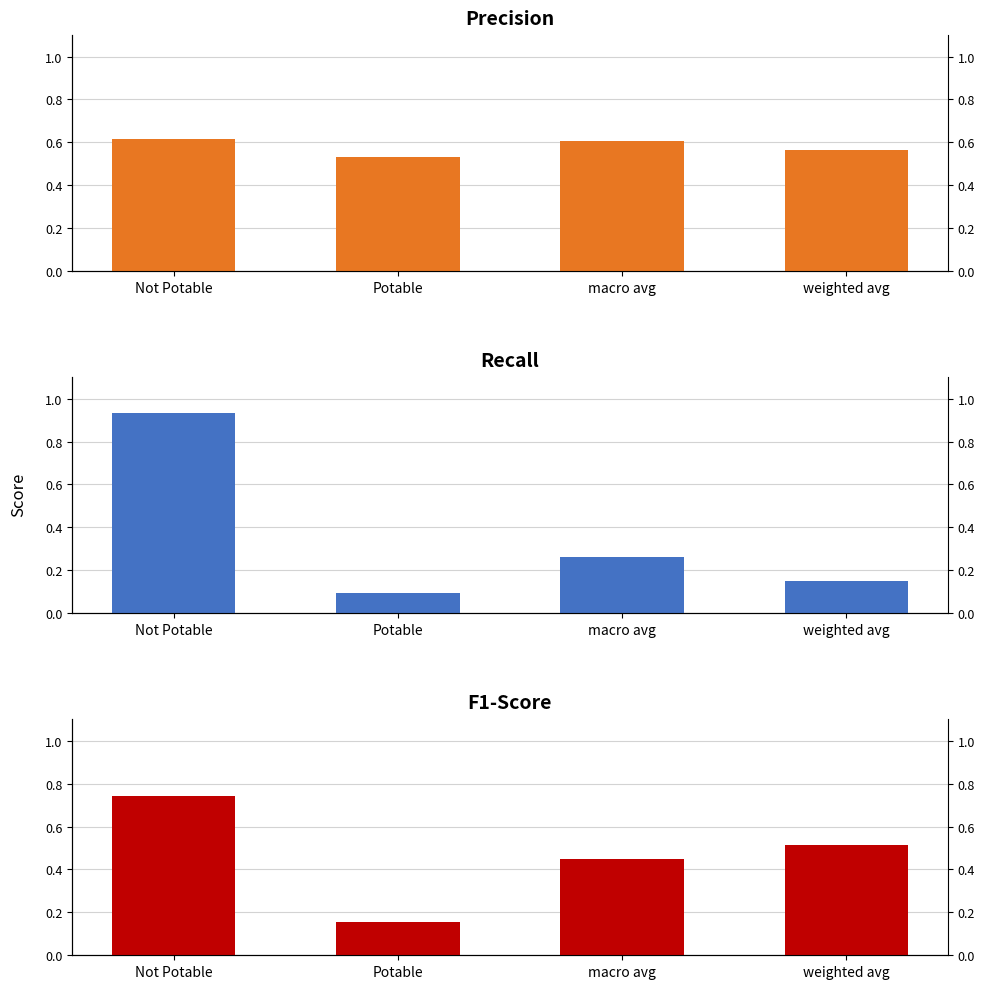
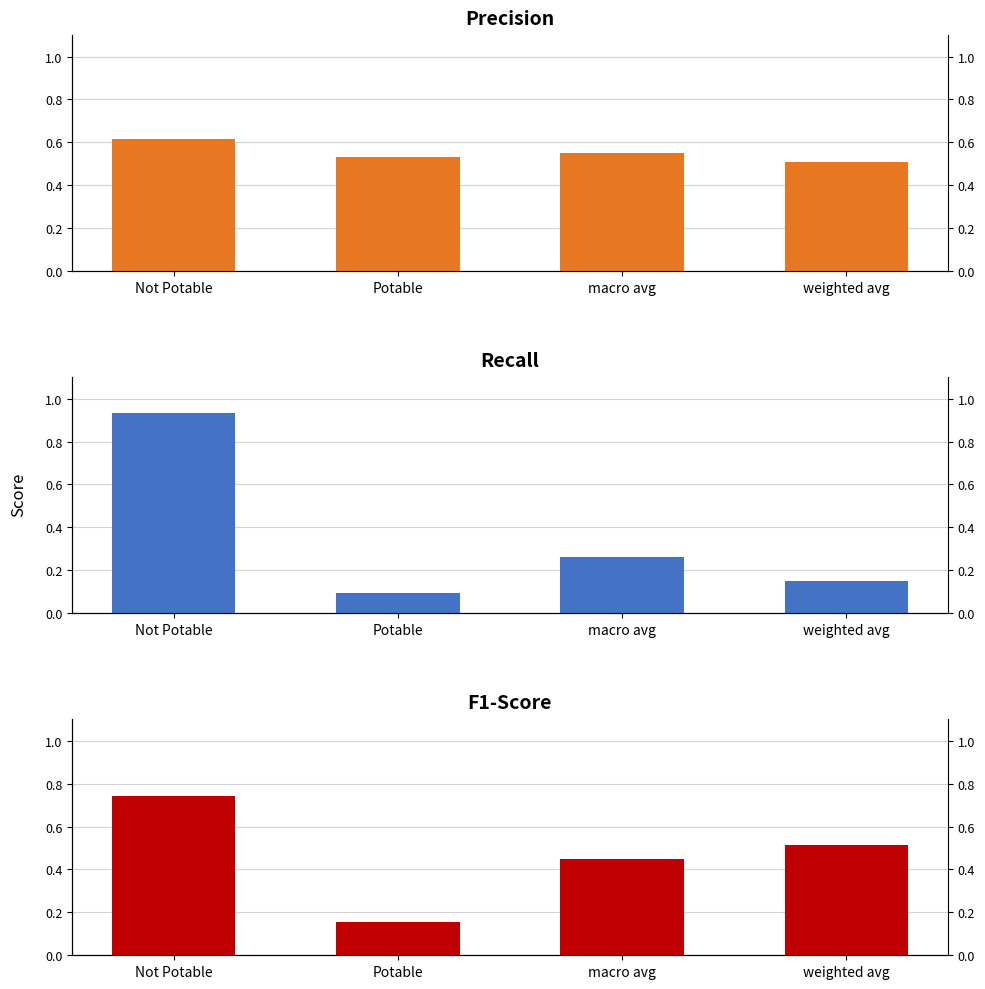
Precision, macro avg: 0.61 -> 0.55
Precision, weighted avg: 0.56 -> 0.51
